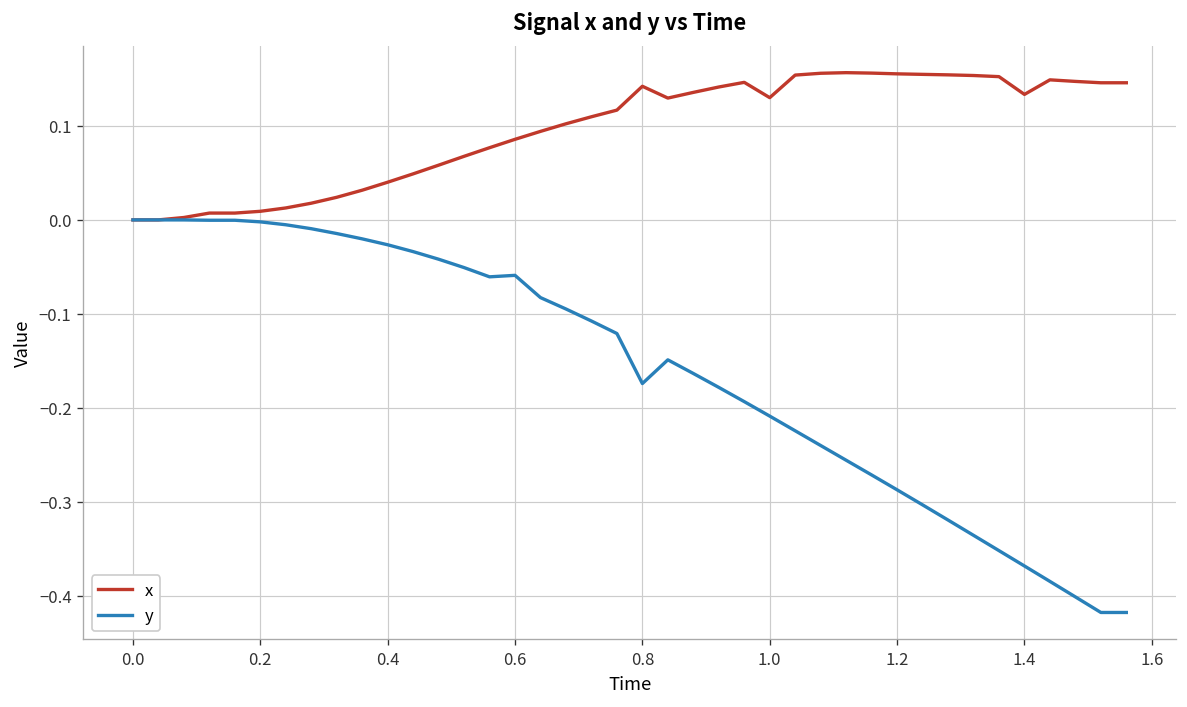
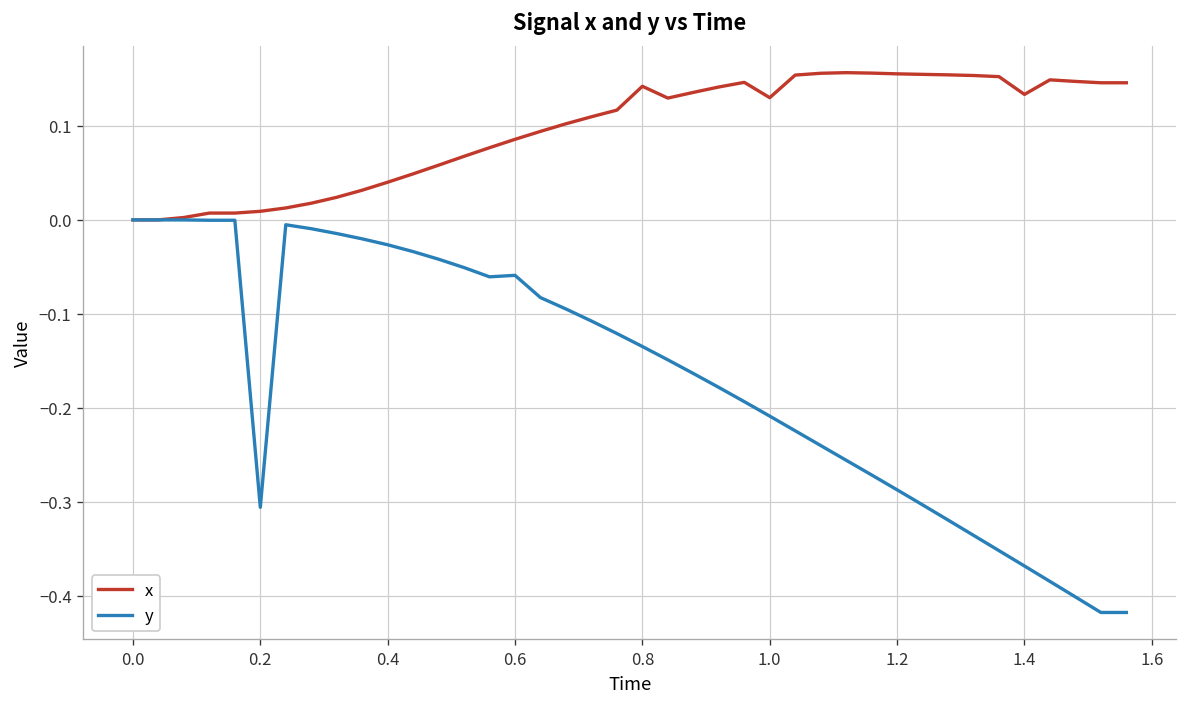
y, 0.2: 0.00 -> -0.31
y, 0.8: -0.17 -> -0.13
